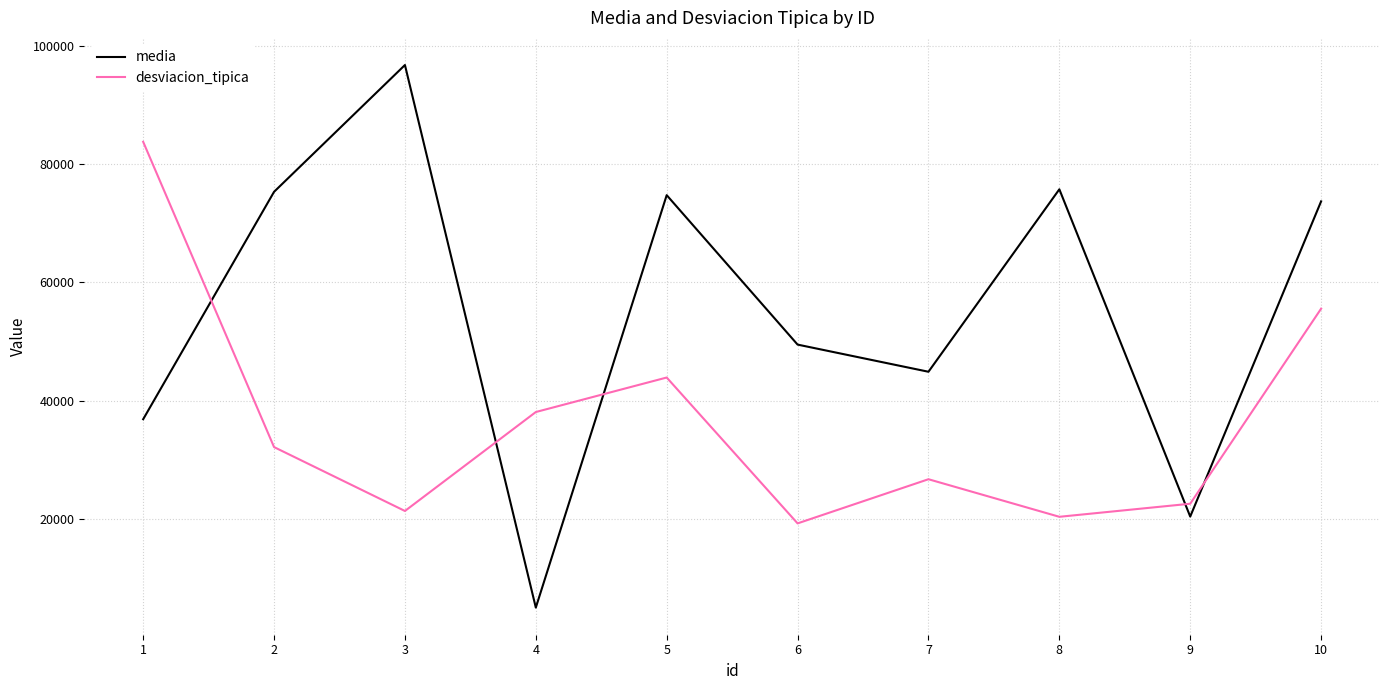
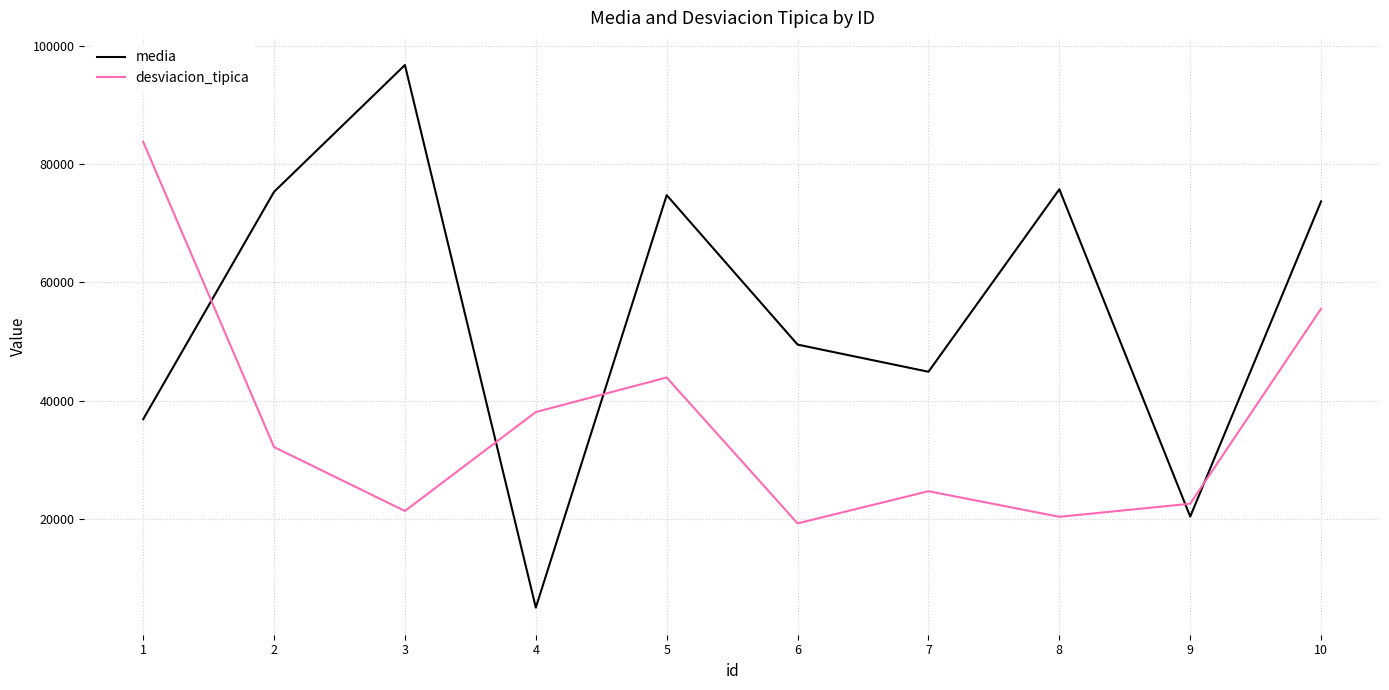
desviacion_tipica, 7: 27000 -> 25000
